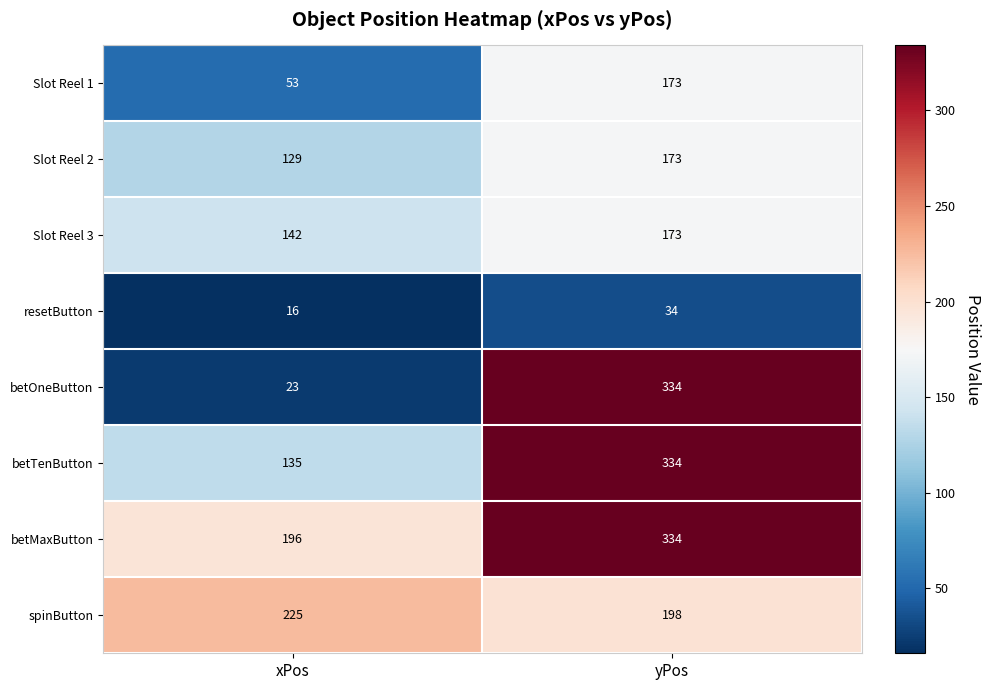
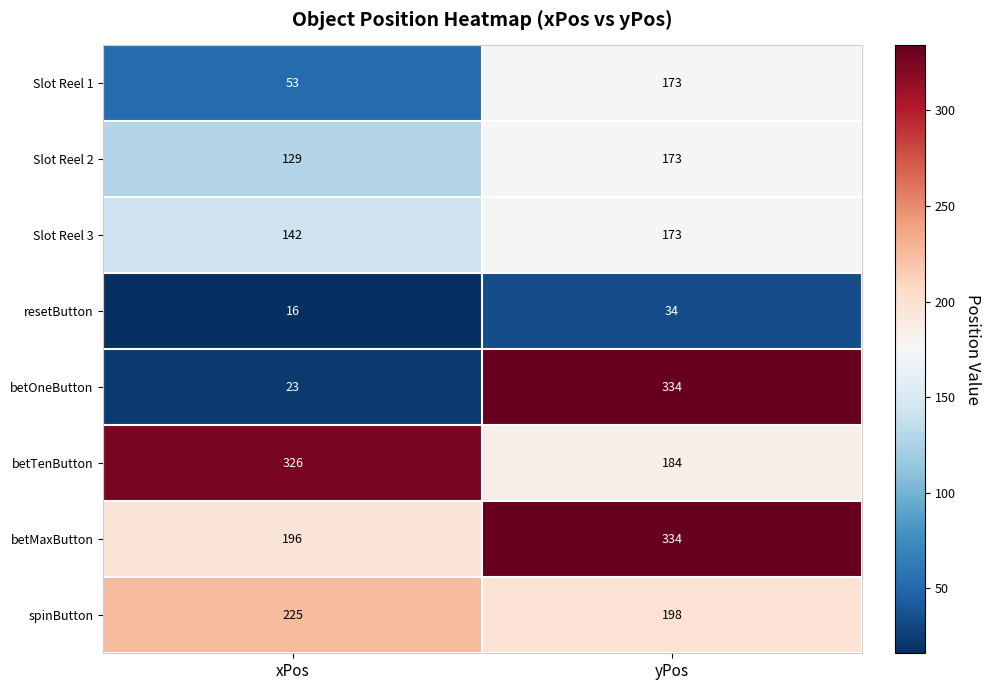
betTenButton, xPos: 135 -> 326
betTenButton, yPos: 334 -> 184
